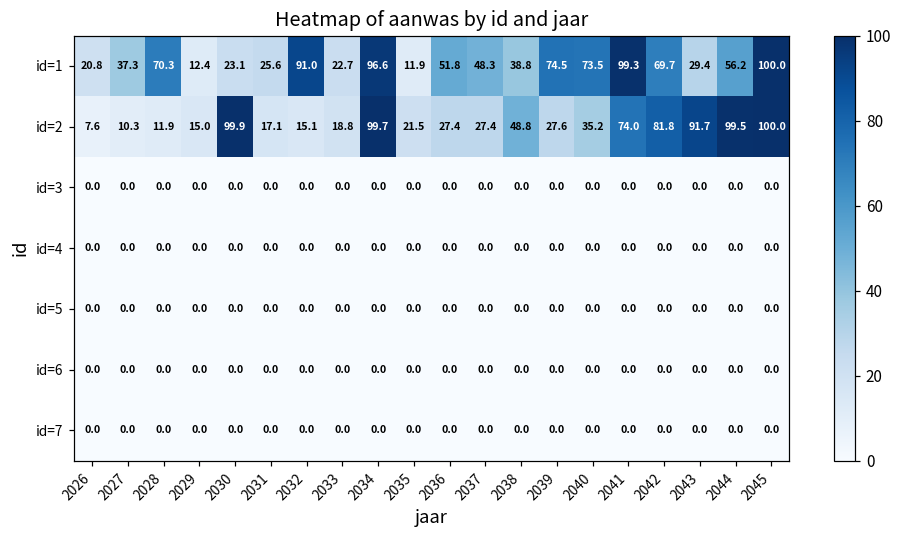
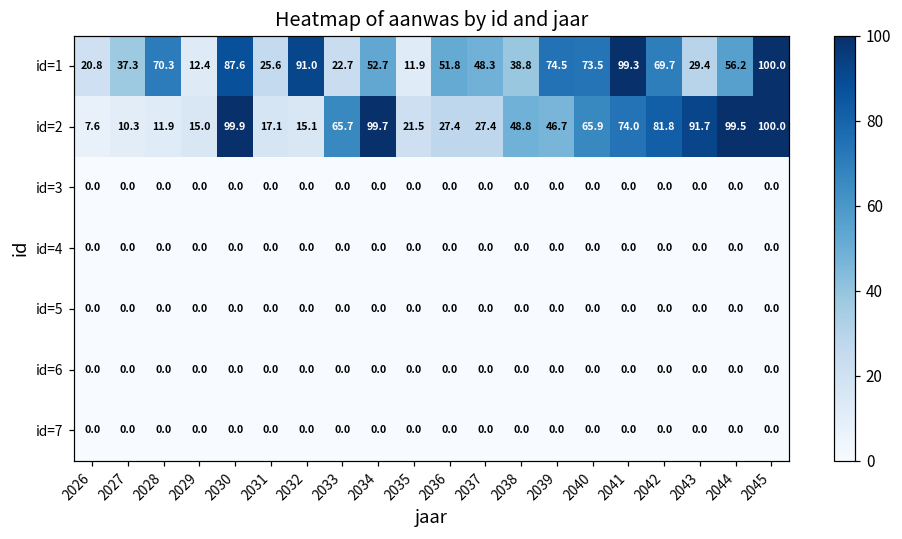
id=1, 2030: 23.1 -> 87.6
id=1, 2034: 96.6 -> 52.7
id=2, 2033: 18.8 -> 65.7
id=2, 2039: 27.6 -> 46.7
id=2, 2040: 35.2 -> 65.9
